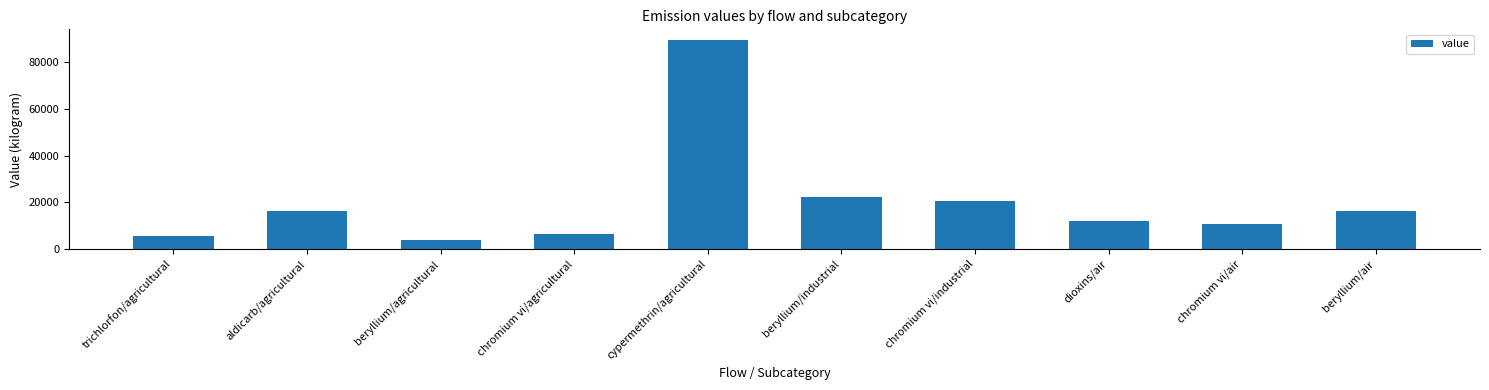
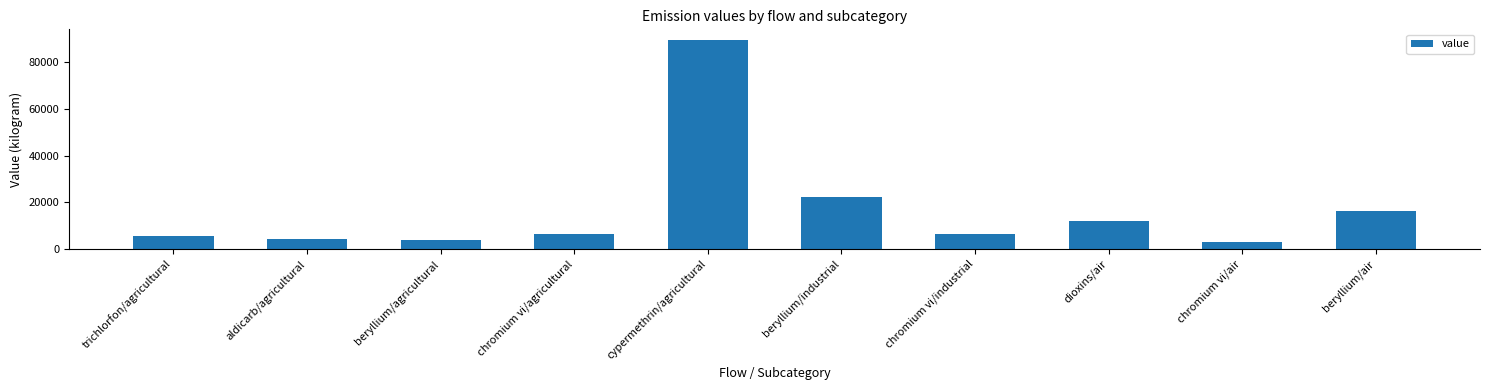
aldicarb/agricultural: 16000 -> 4000
chromium vi/industrial: 21000 -> 6000
chromium vi/air: 11000 -> 3000
